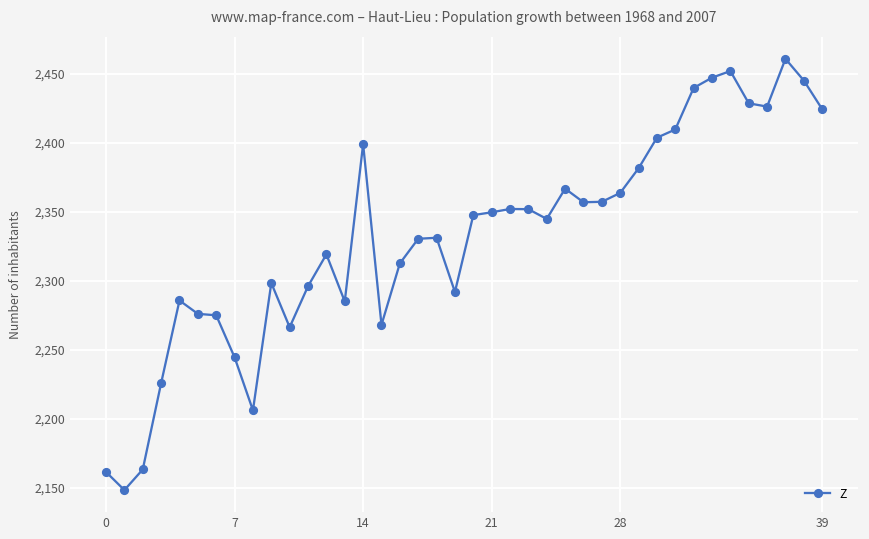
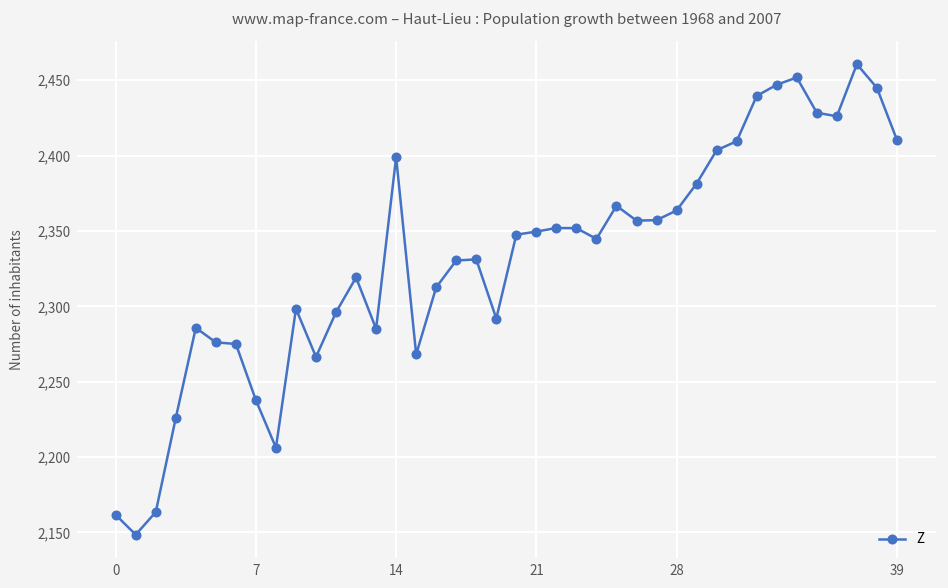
7: 2,245 -> 2,238
39: 2,424 -> 2,410
